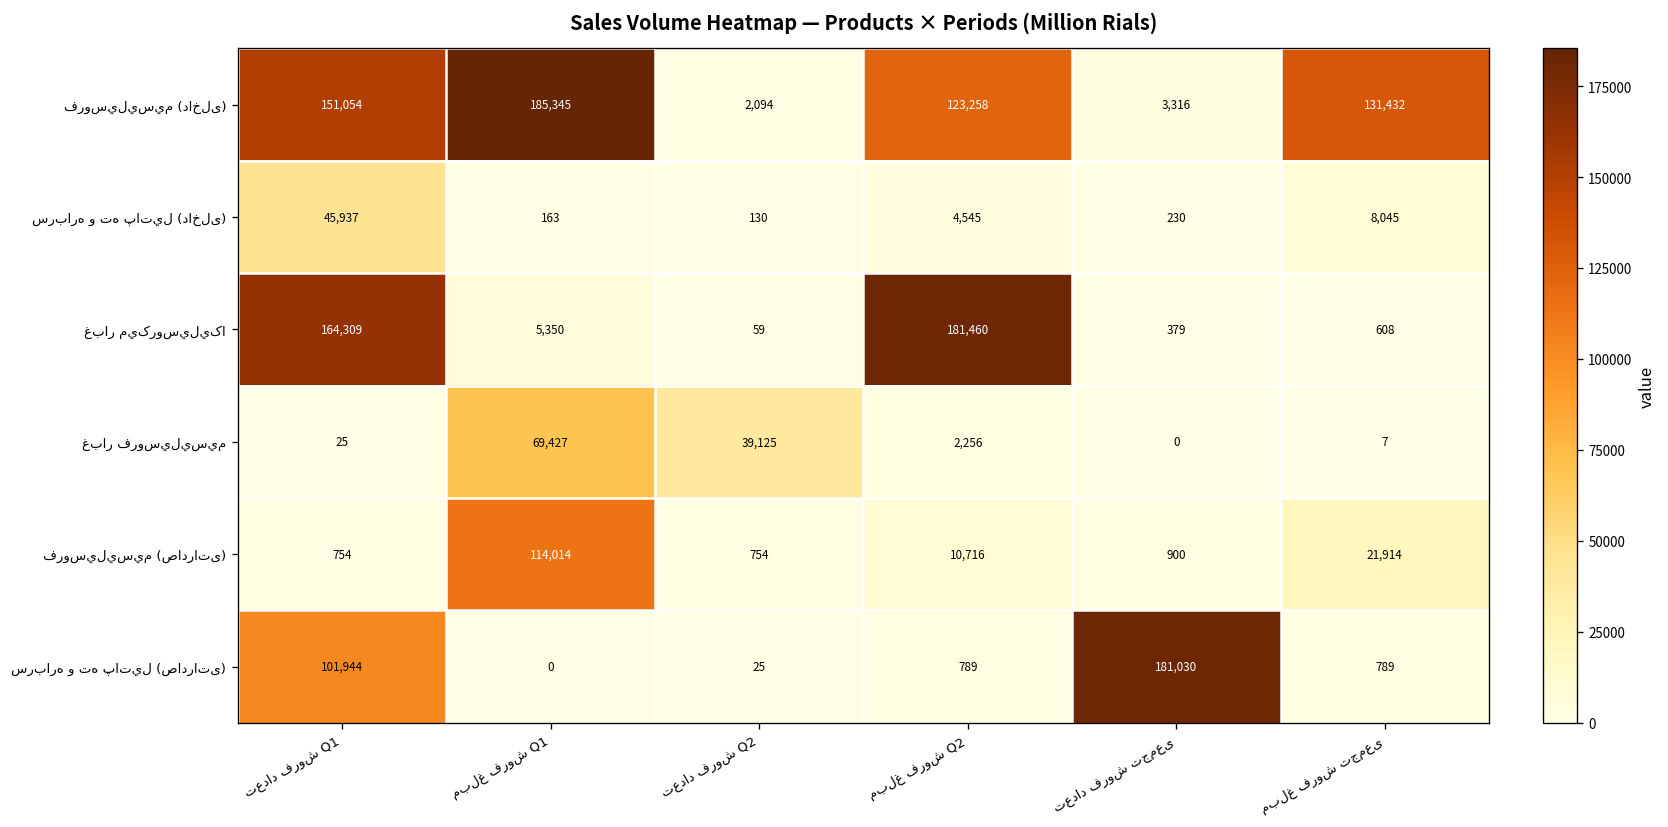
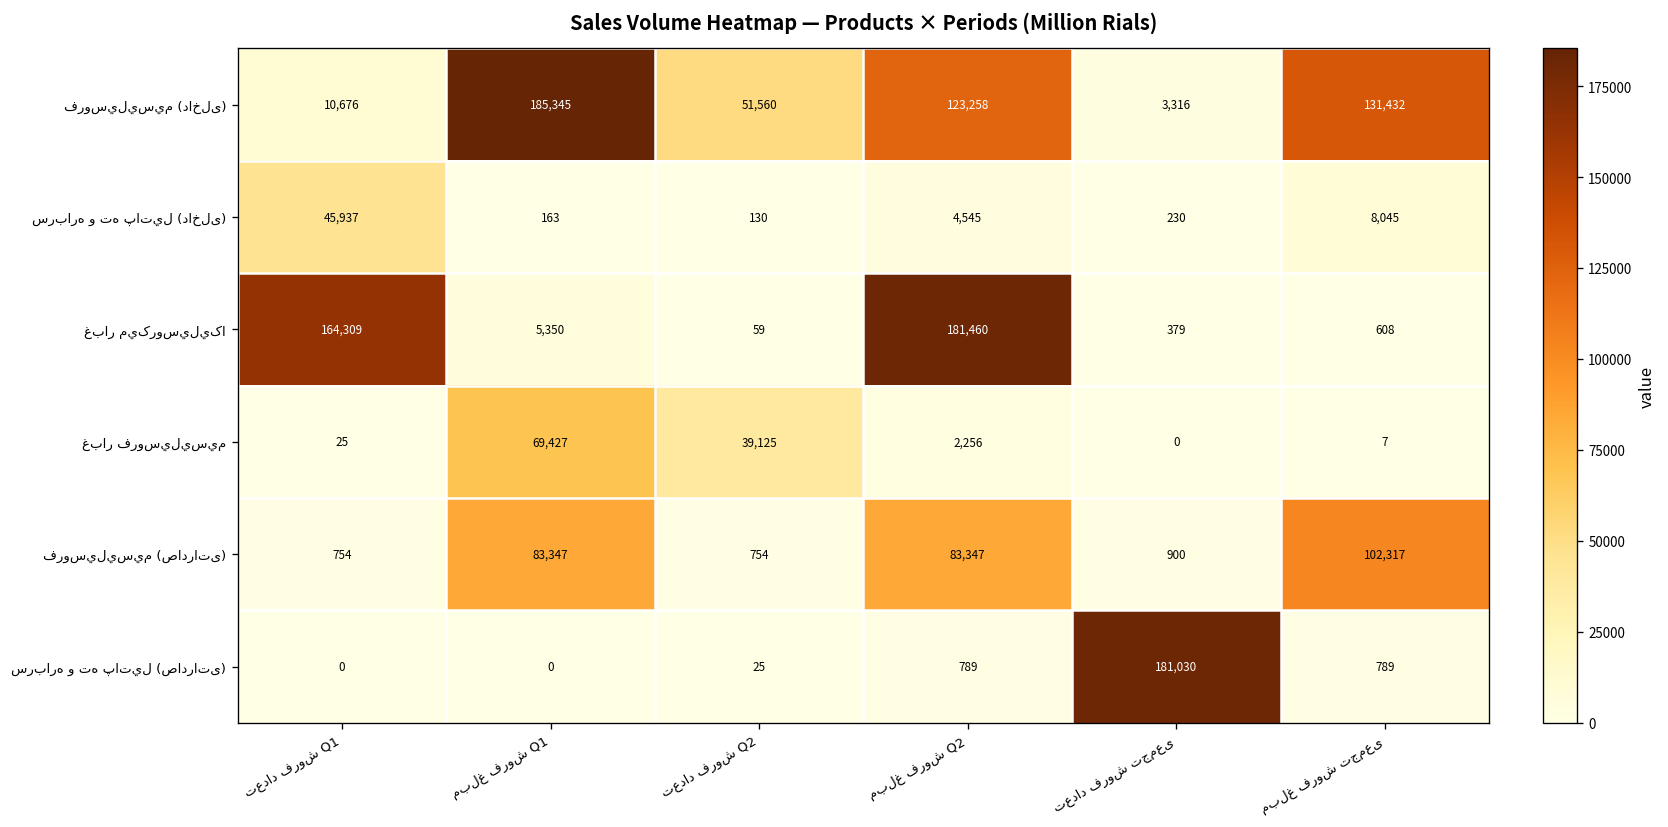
فروسيليسيم (داخلی), تعداد فروش Q1: 151,054 -> 10,676
فروسيليسيم (داخلی), تعداد فروش Q2: 2,094 -> 51,560
فروسيليسيم (صادراتی), مبلغ فروش Q1: 114,014 -> 83,347
فروسيليسيم (صادراتی), مبلغ فروش Q2: 10,716 -> 83,347
فروسيليسيم (صادراتی), مبلغ فروش تجمعی: 21,914 -> 102,317
سرباره و ته پاتيل (صادراتی), تعداد فروش Q1: 101,944 -> 0
